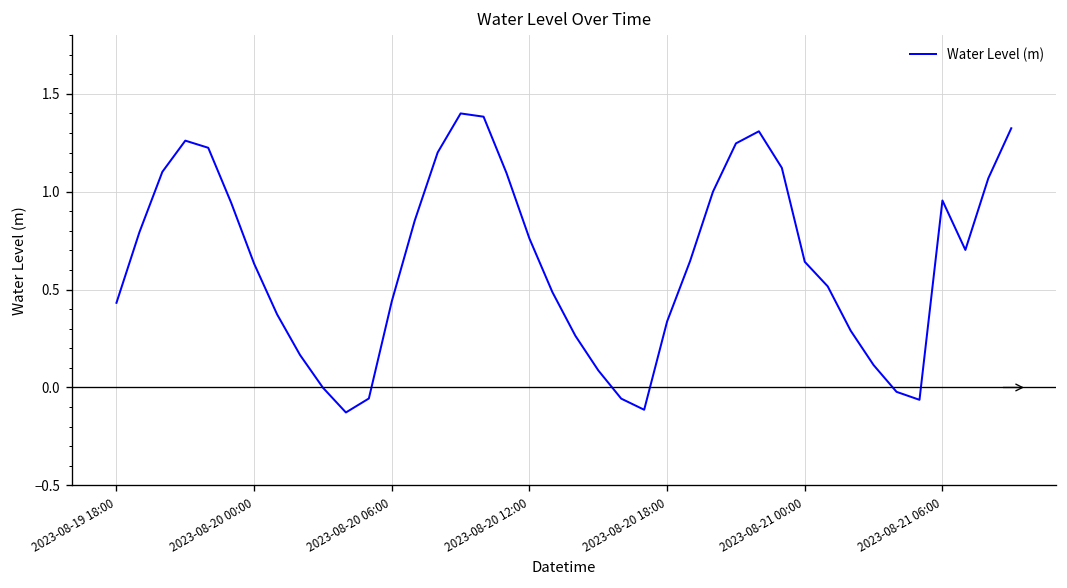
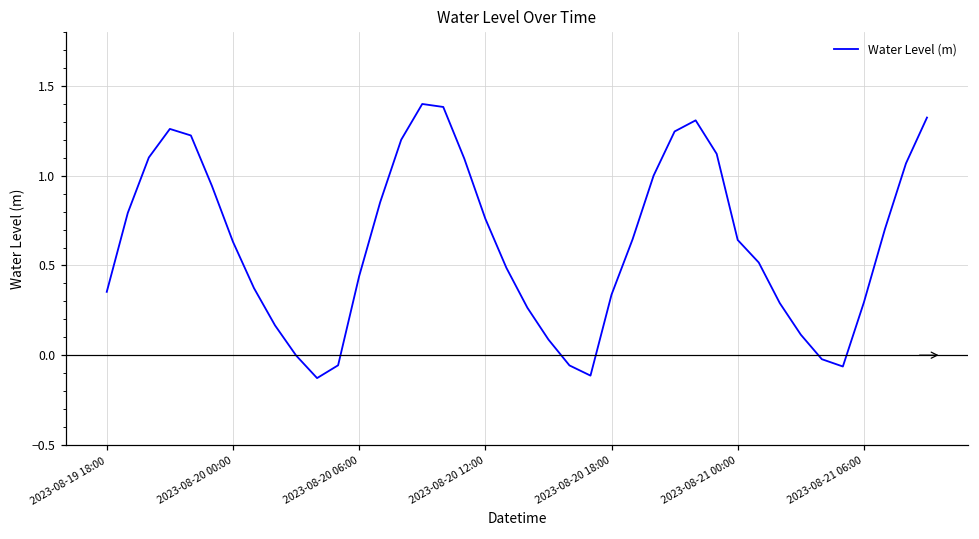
2023-08-19 18:00: 0.43 -> 0.35
2023-08-21 06:00: 0.96 -> 0.29
